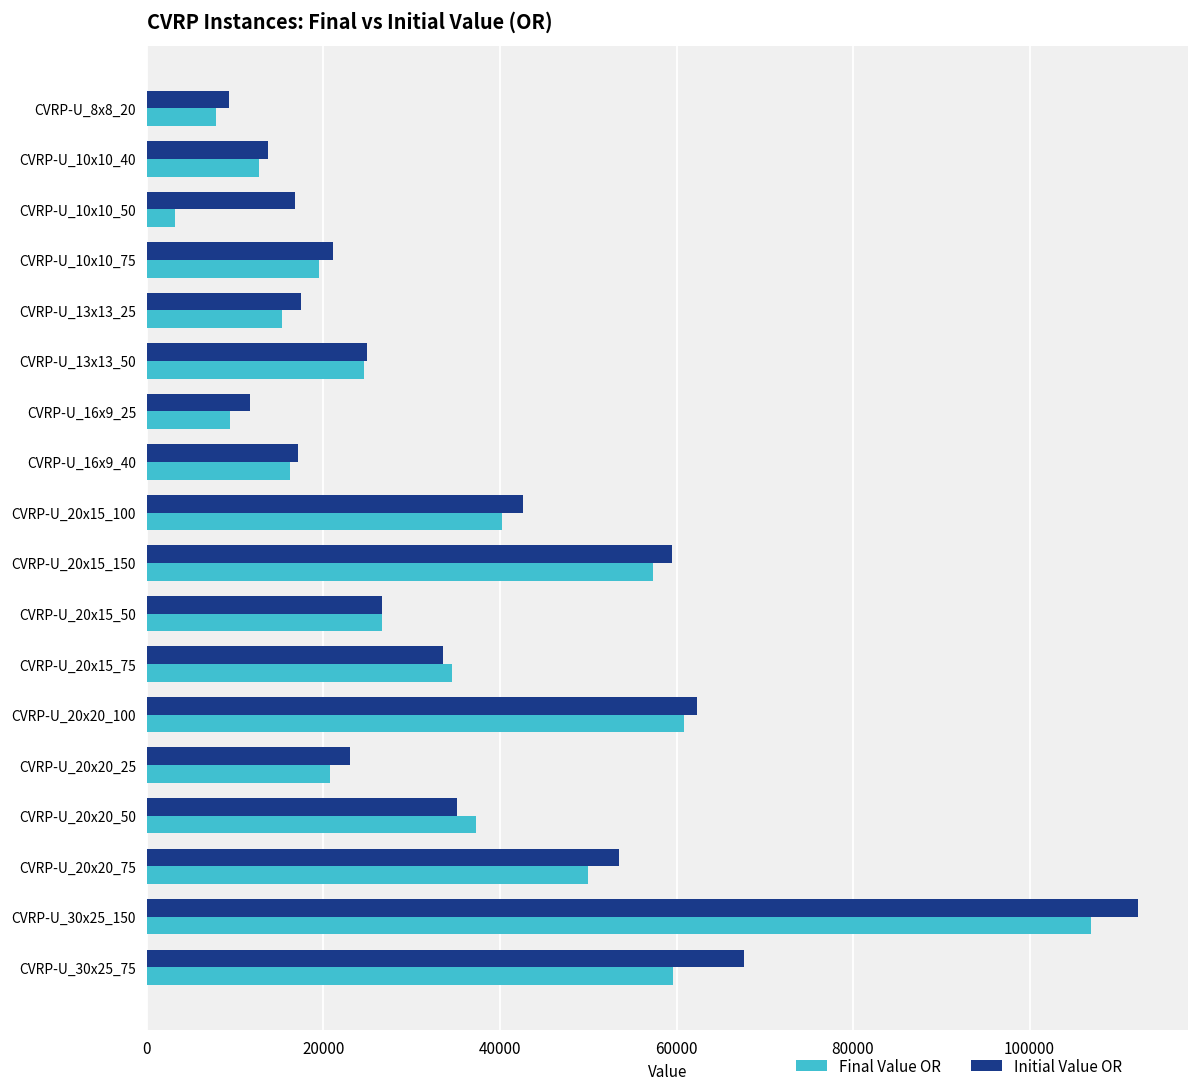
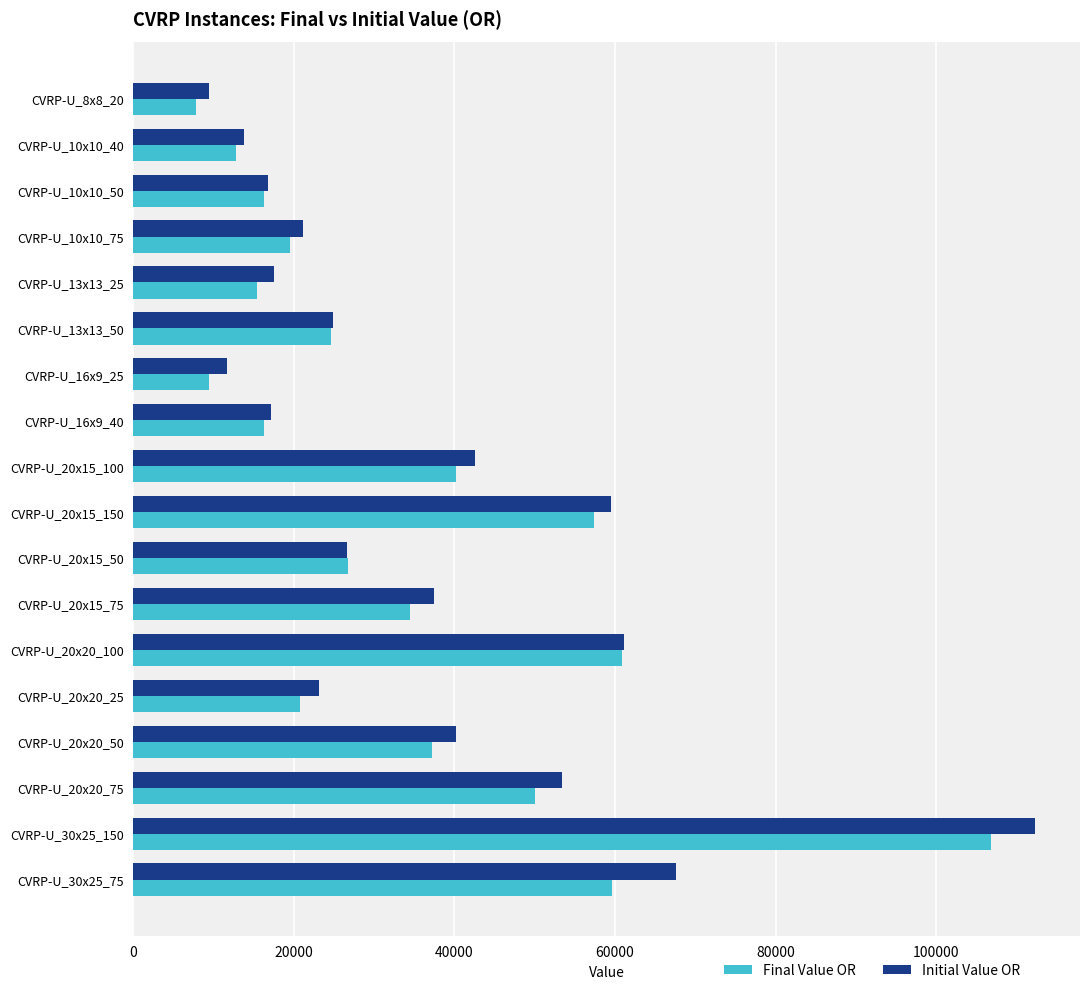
Final Value OR, CVRP-U_10x10_50: 3000 -> 16000
Initial Value OR, CVRP-U_20x15_75: 34000 -> 38000
Initial Value OR, CVRP-U_20x20_100: 62000 -> 61000
Initial Value OR, CVRP-U_20x20_50: 35000 -> 40000
